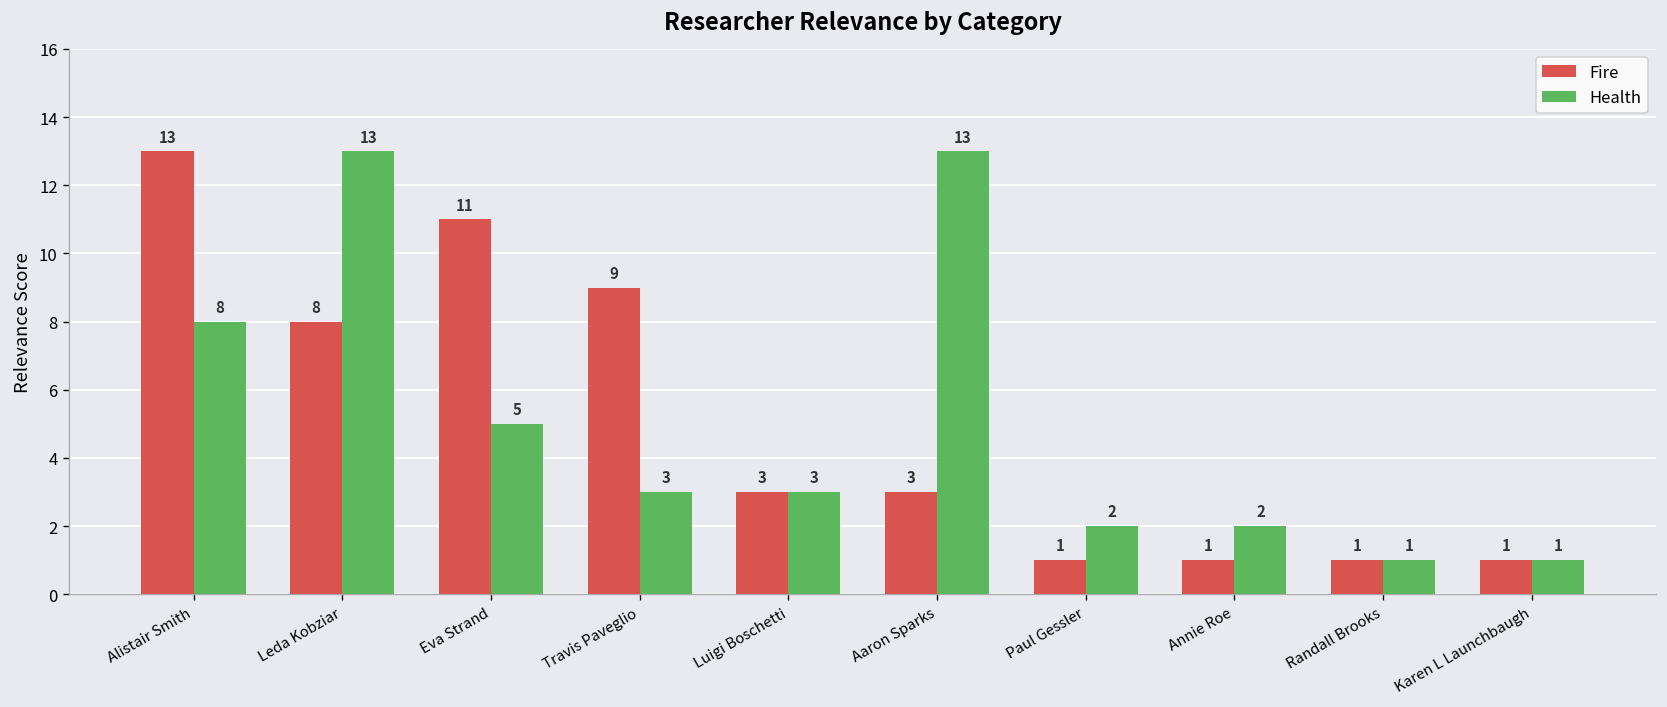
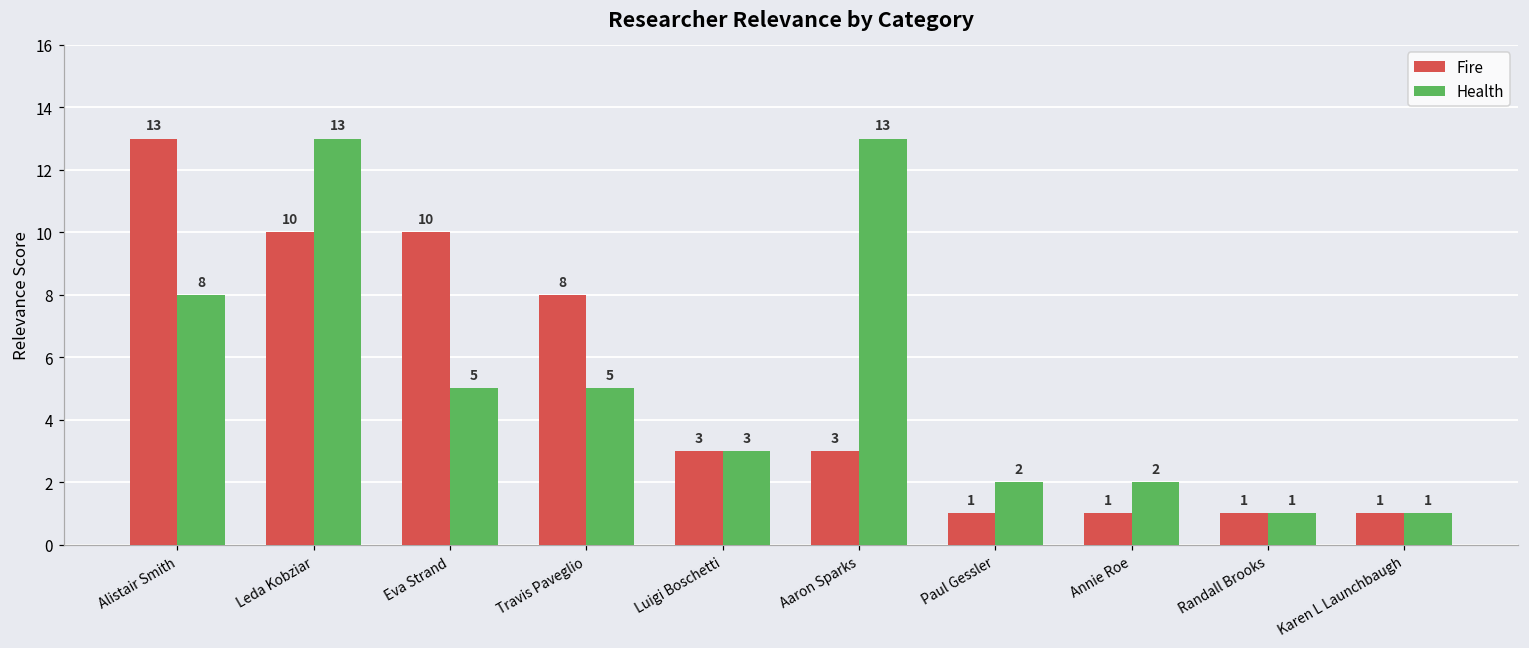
Fire, Leda Kobziar: 8 -> 10
Fire, Eva Strand: 11 -> 10
Fire, Travis Paveglio: 9 -> 8
Health, Travis Paveglio: 3 -> 5
